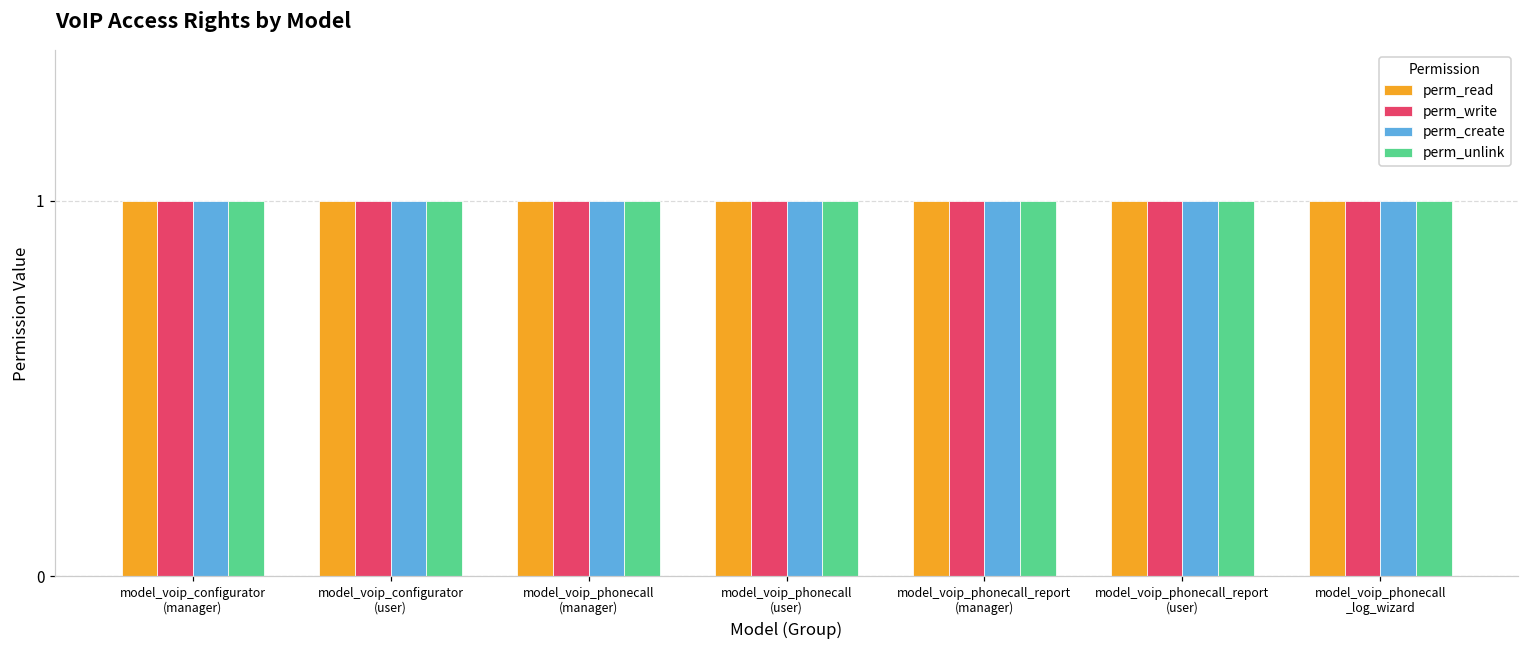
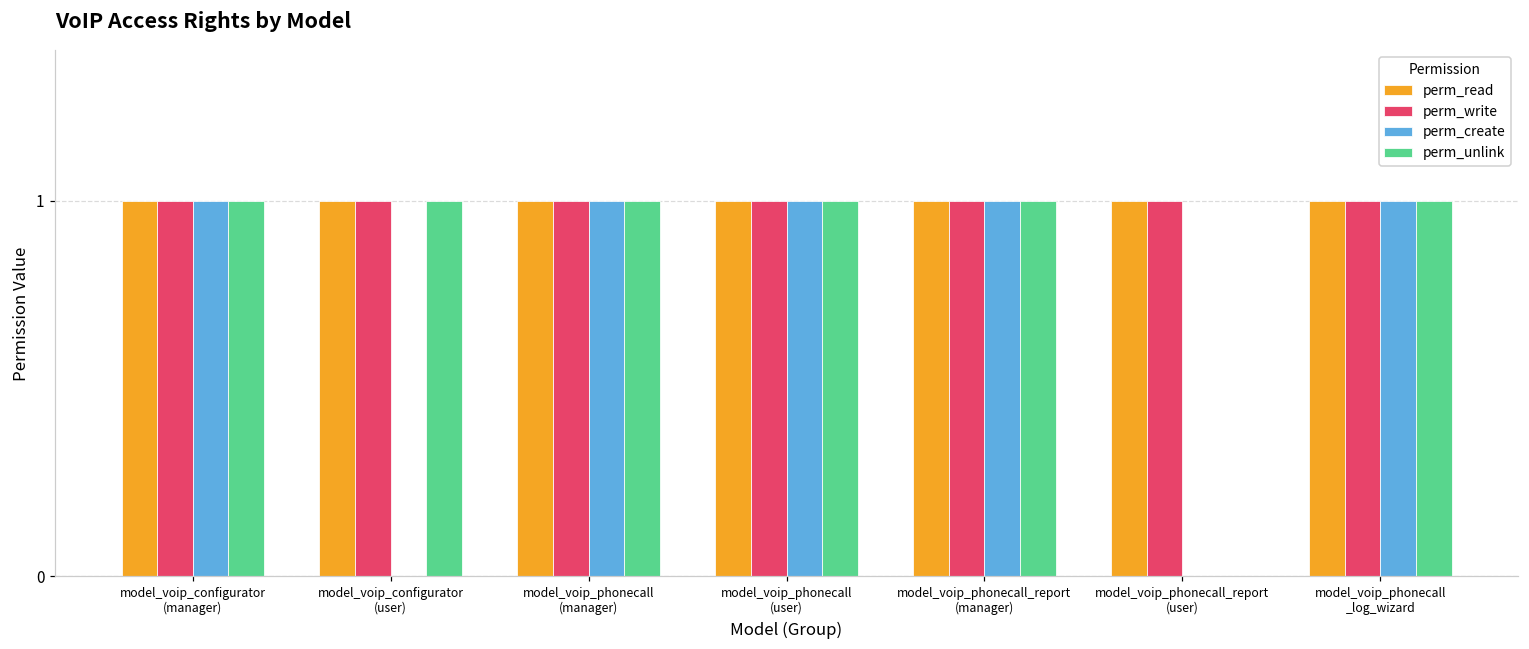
perm_create, model_voip_configurator (user): 1 -> 0
perm_create, model_voip_phonecall_report (user): 1 -> 0
perm_unlink, model_voip_phonecall_report (user): 1 -> 0
